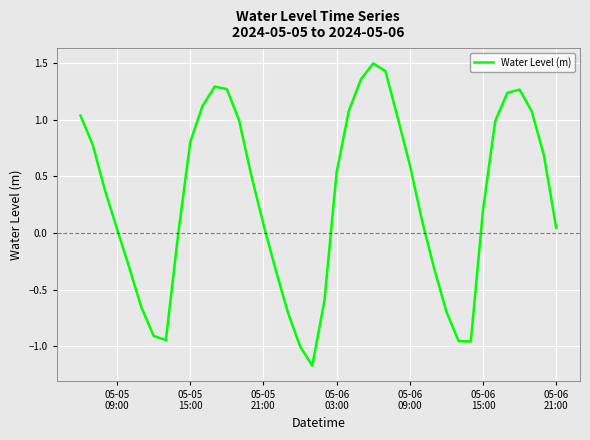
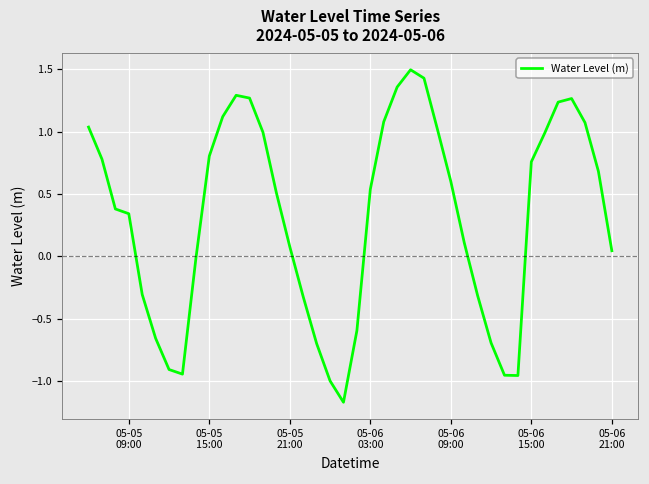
05-05 09:00: 0.04 -> 0.34
05-06 15:00: 0.21 -> 0.76
